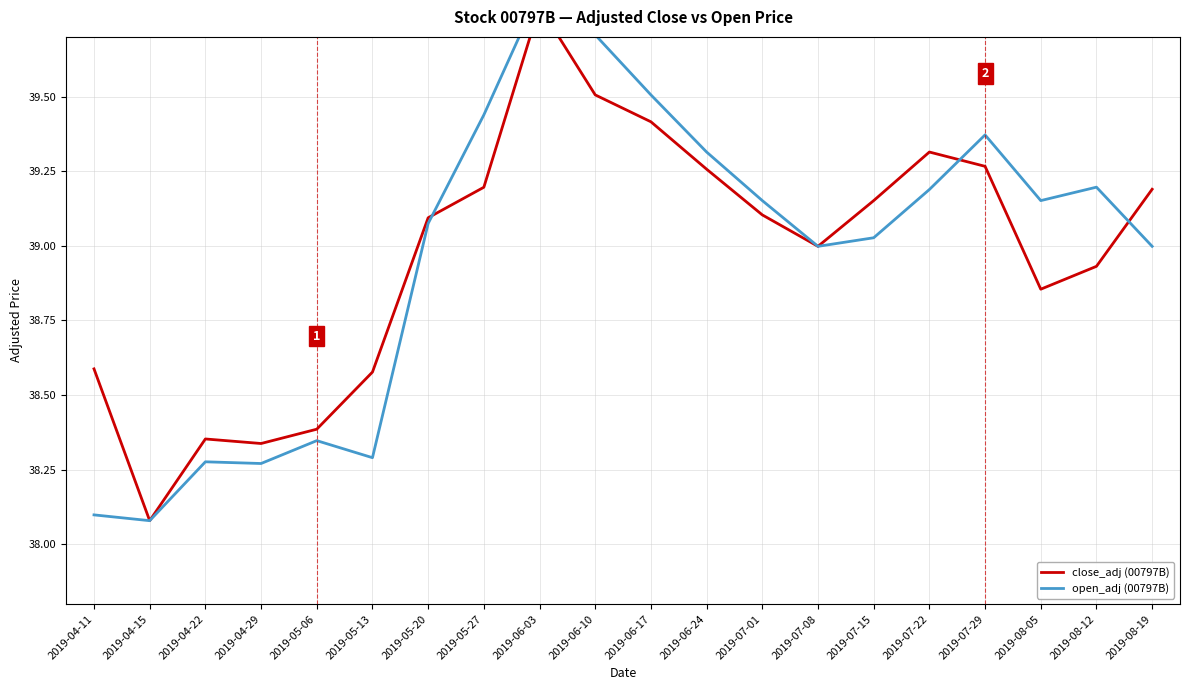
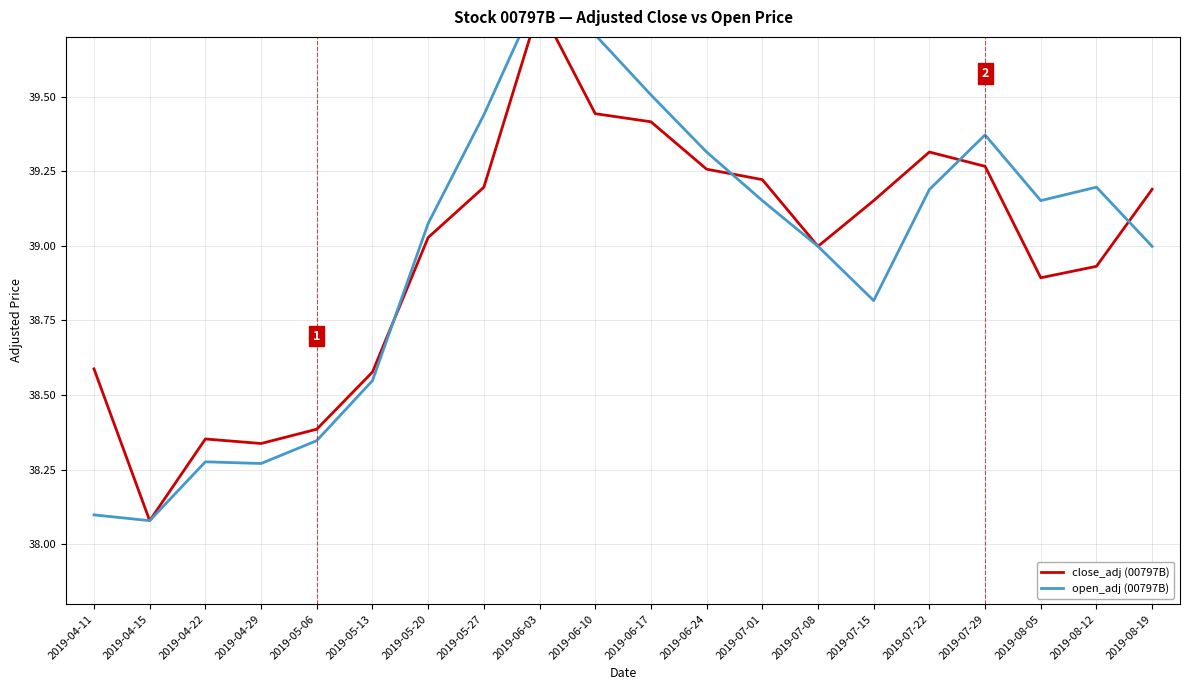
open_adj (00797B), 2019-05-13: 38.29 -> 38.55
close_adj (00797B), 2019-05-20: 39.09 -> 39.03
close_adj (00797B), 2019-06-10: 39.51 -> 39.44
close_adj (00797B), 2019-07-01: 39.10 -> 39.22
open_adj (00797B), 2019-07-15: 39.03 -> 38.82
close_adj (00797B), 2019-08-05: 38.85 -> 38.89
